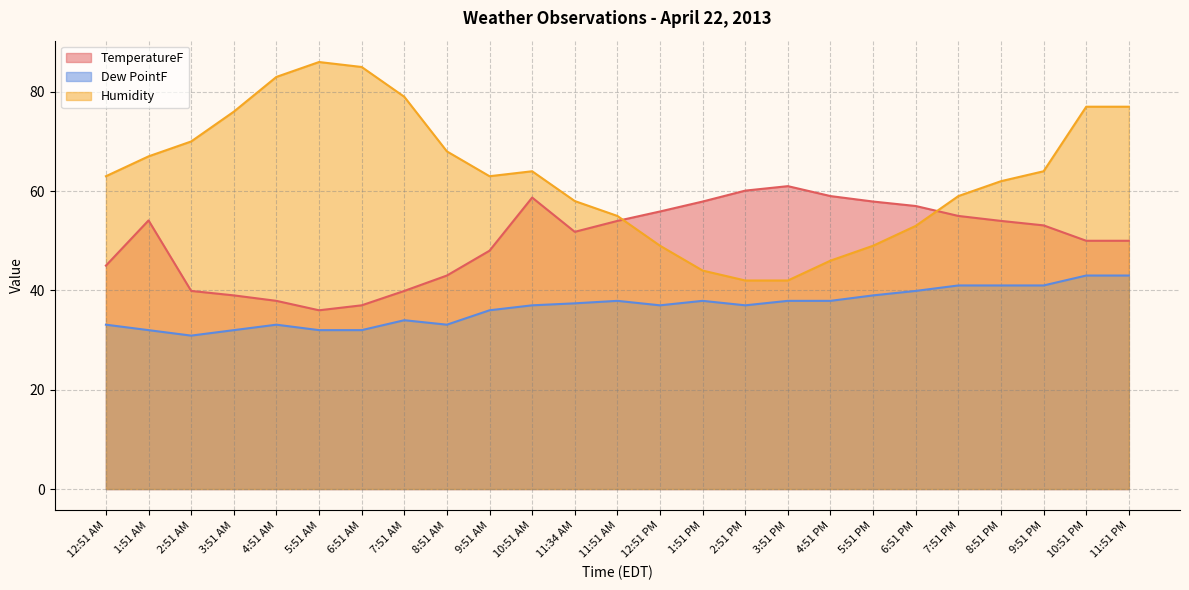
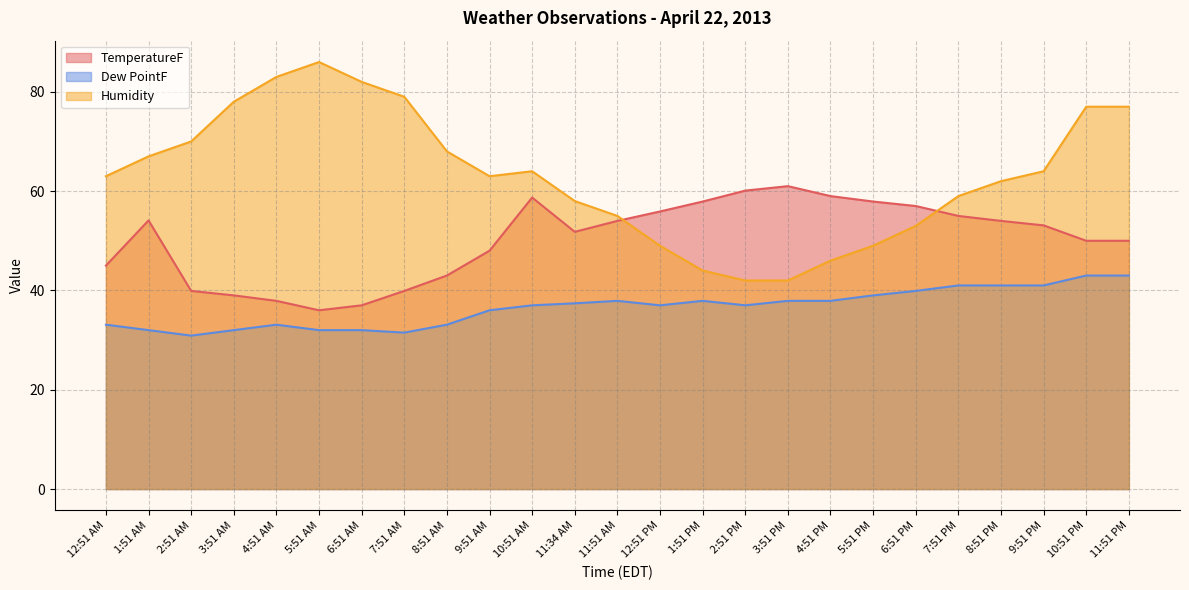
Humidity, 3:51 AM: 76 -> 78
Humidity, 6:51 AM: 85 -> 82
Dew PointF, 7:51 AM: 34 -> 32
